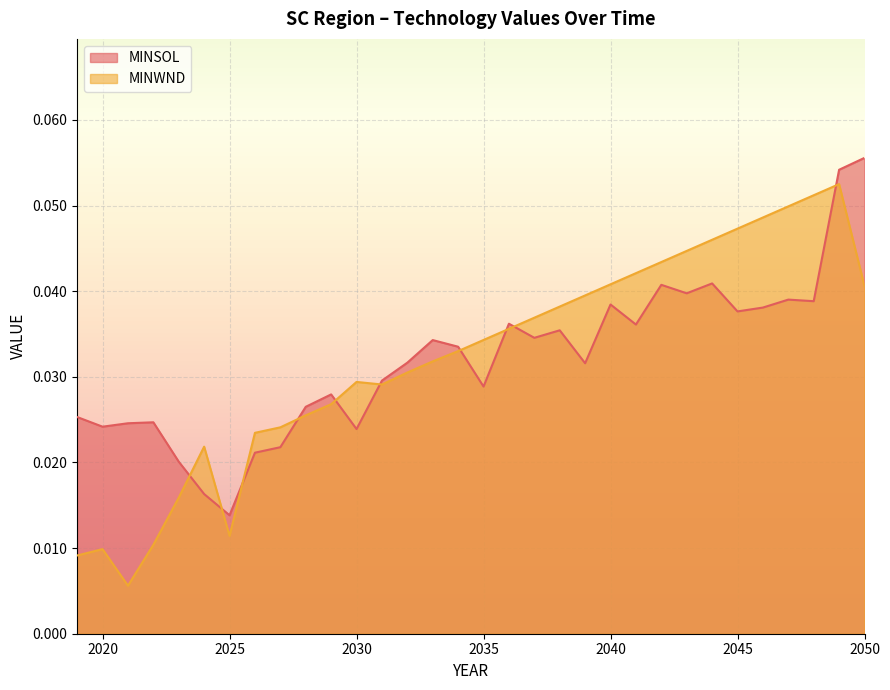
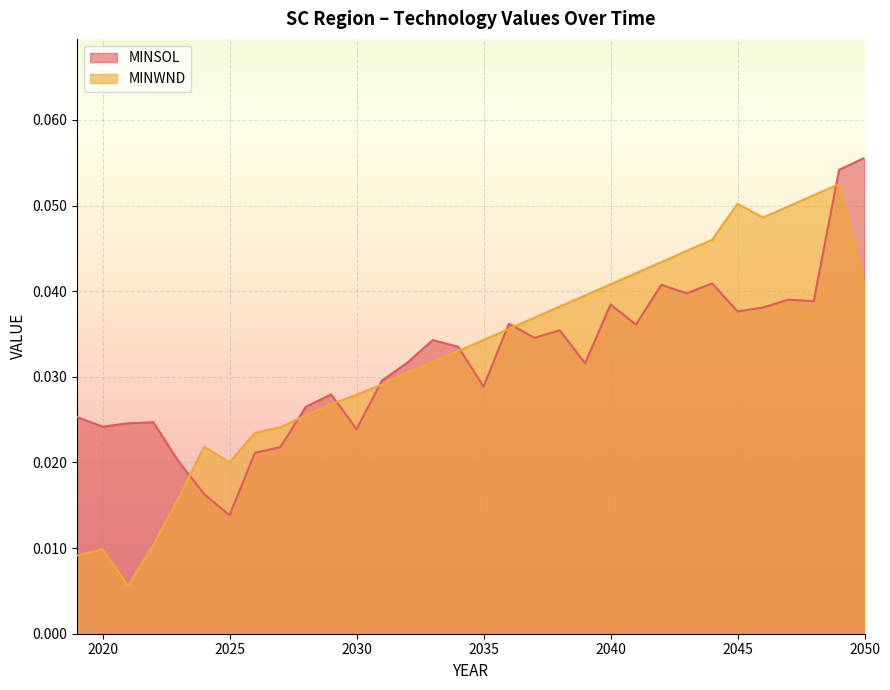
MINWND, 2025: 0.011 -> 0.020
MINWND, 2030: 0.029 -> 0.028
MINWND, 2045: 0.047 -> 0.050
